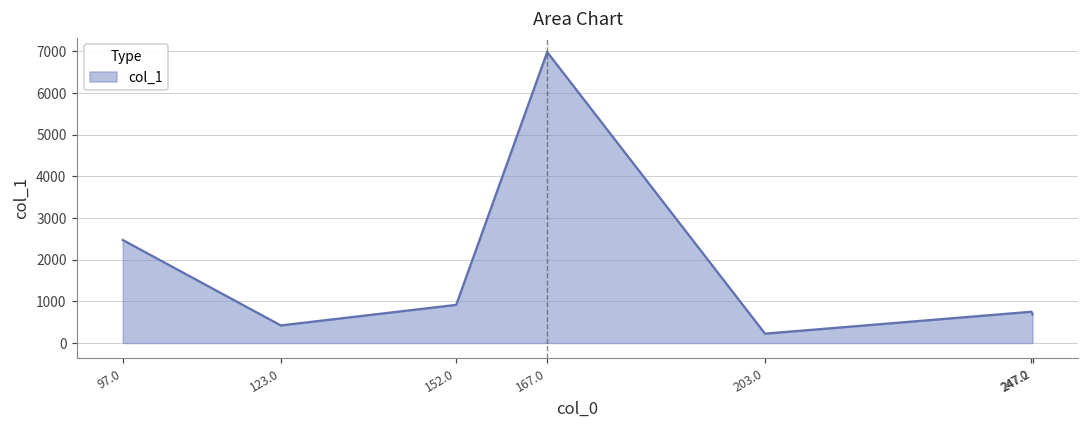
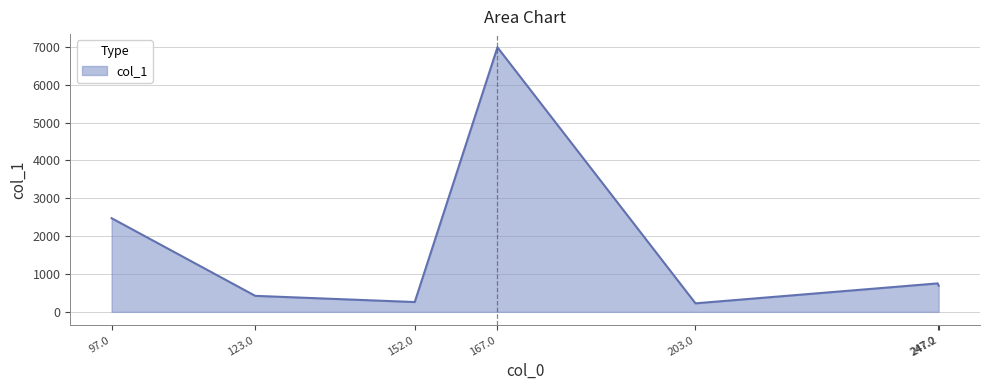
152.0: 900 -> 300
